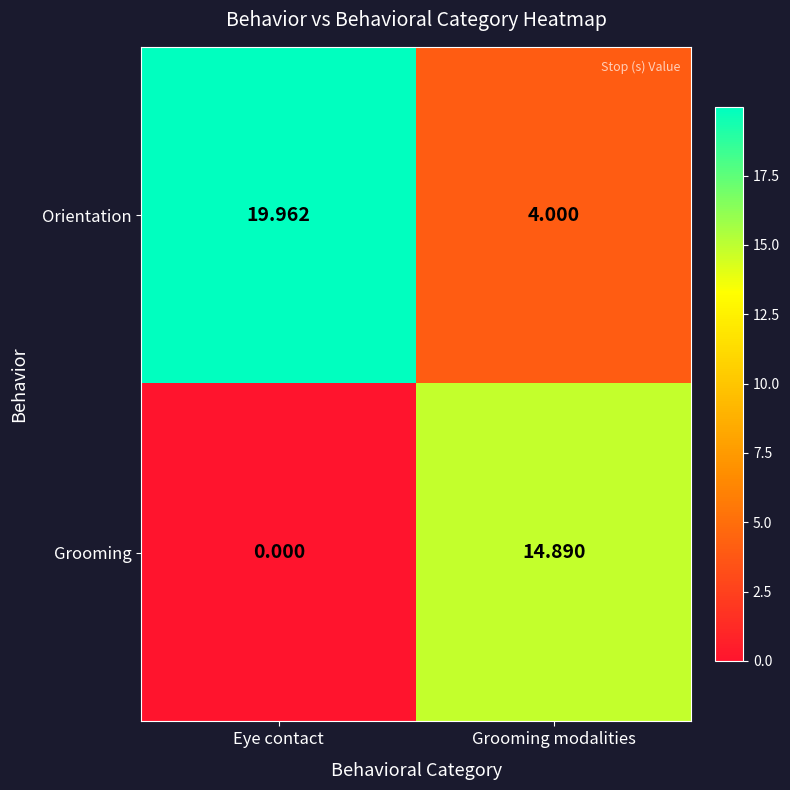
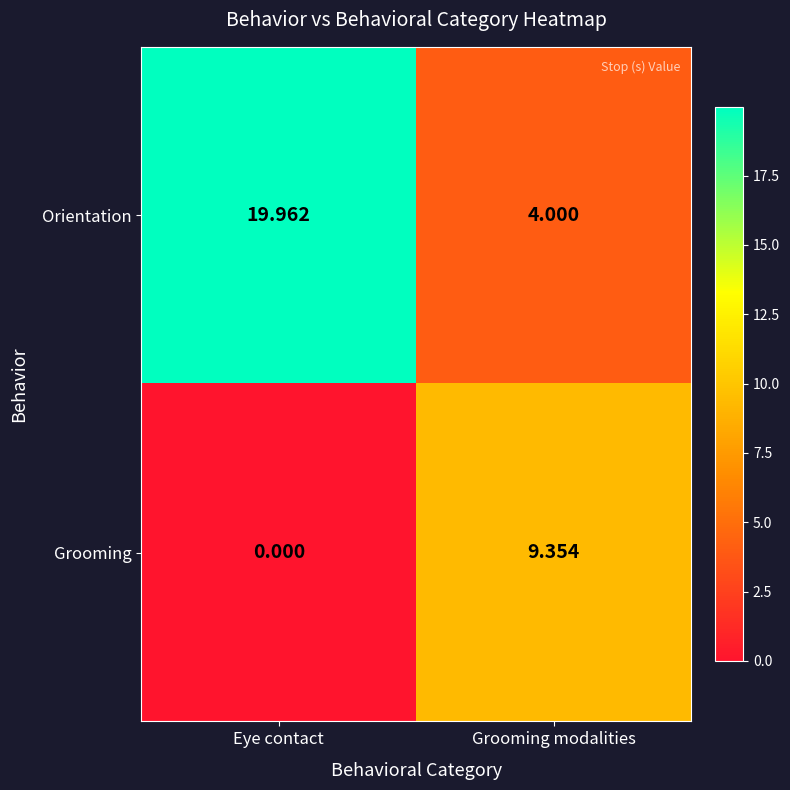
Grooming, Grooming modalities: 14.890 -> 9.354
